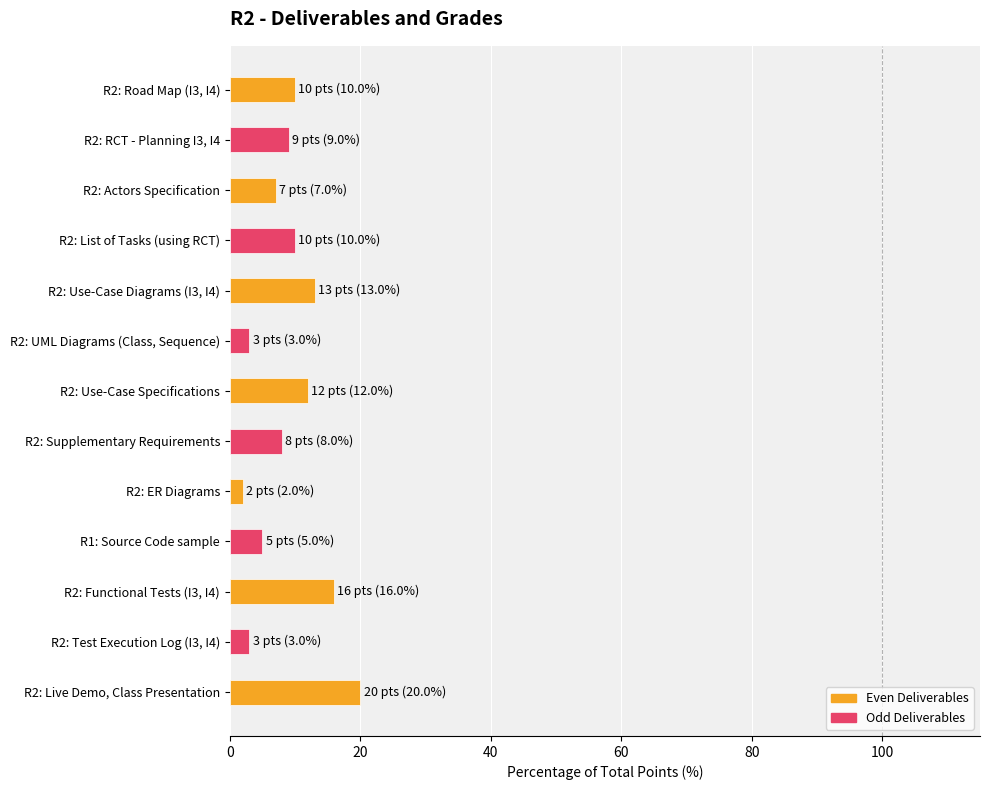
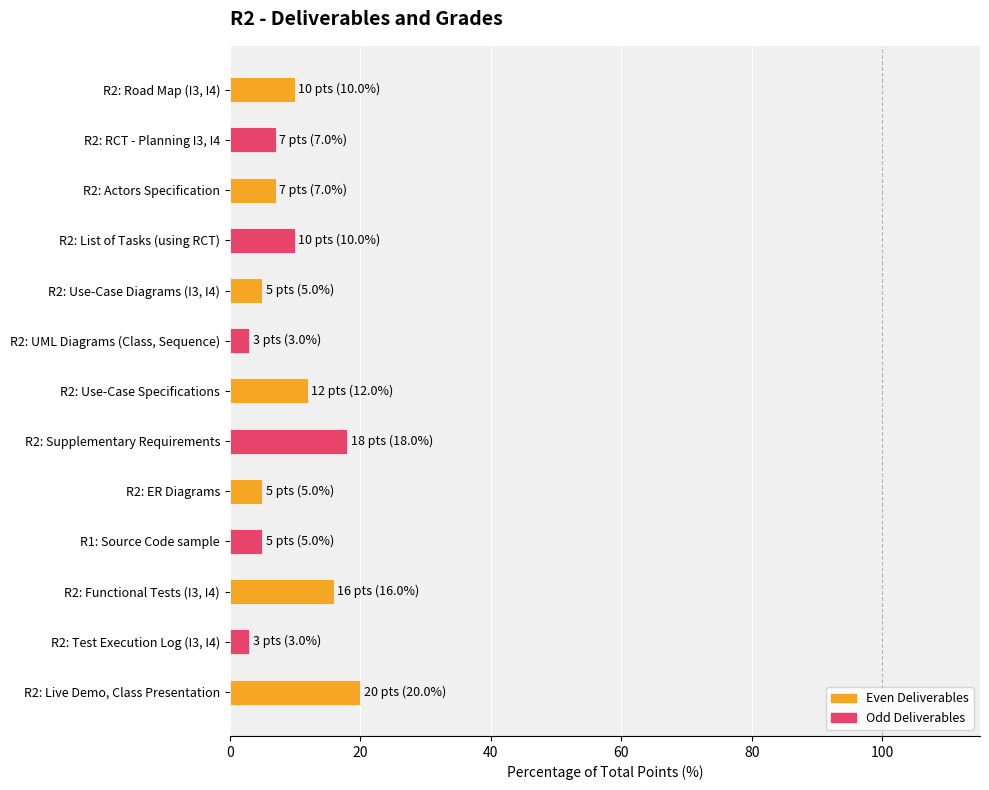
R2: RCT - Planning I3, I4: 9 pts (9.0%) -> 7 pts (7.0%)
R2: Use-Case Diagrams (I3, I4): 13 pts (13.0%) -> 5 pts (5.0%)
R2: Supplementary Requirements: 8 pts (8.0%) -> 18 pts (18.0%)
R2: ER Diagrams: 2 pts (2.0%) -> 5 pts (5.0%)
